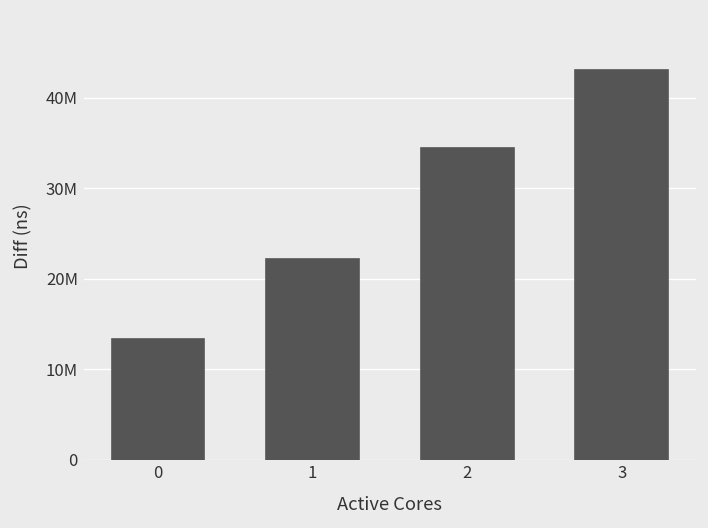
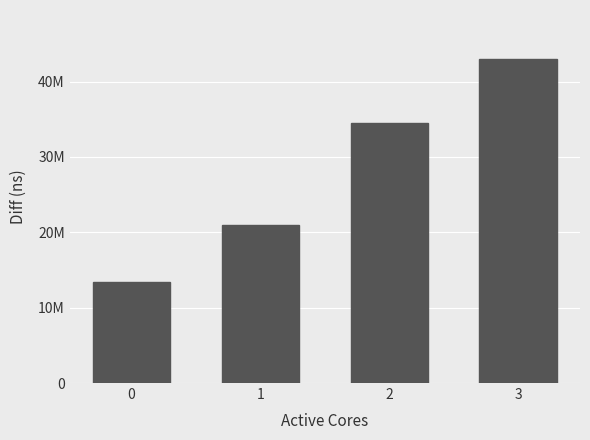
1: 22000000 -> 21000000
